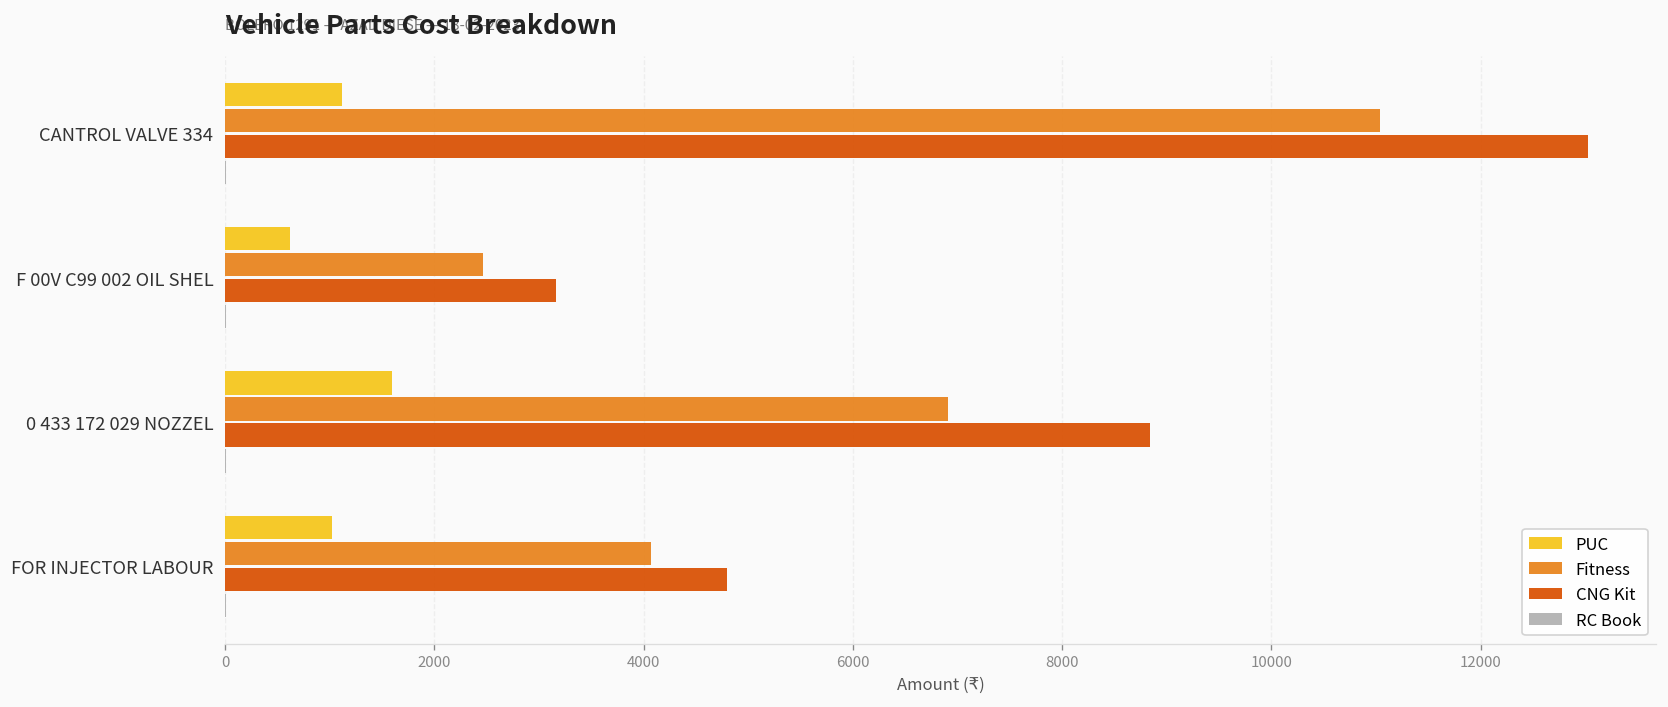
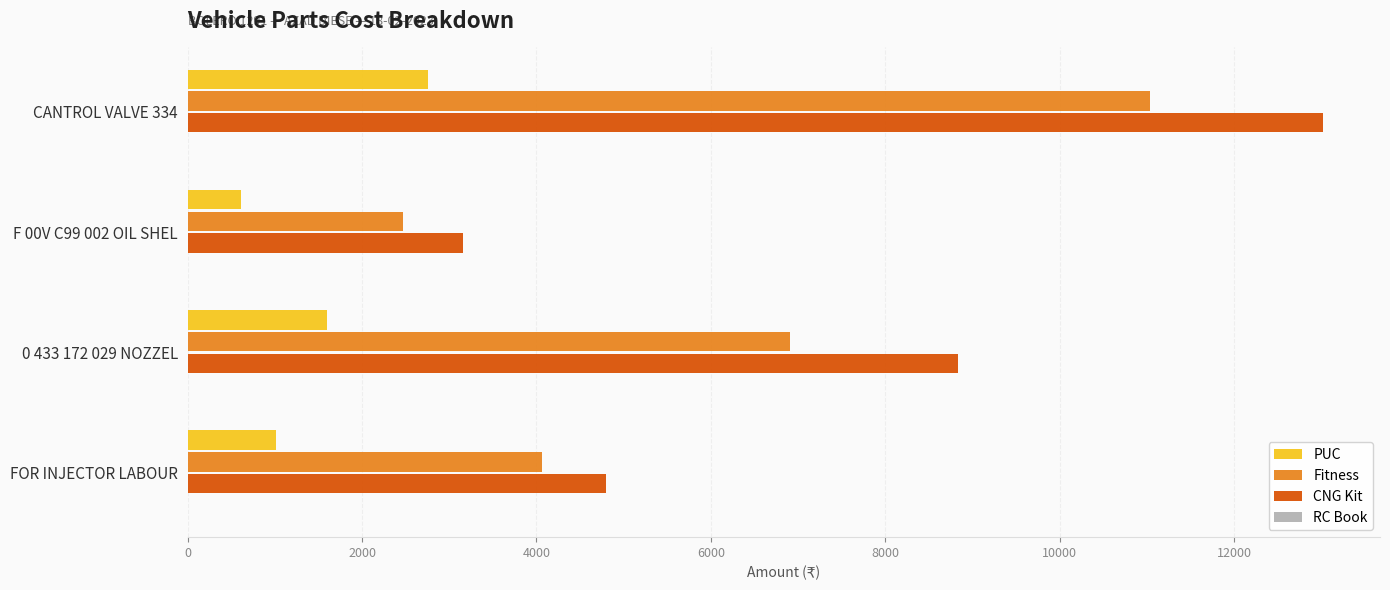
PUC, CANTROL VALVE 334: 1100 -> 2800
